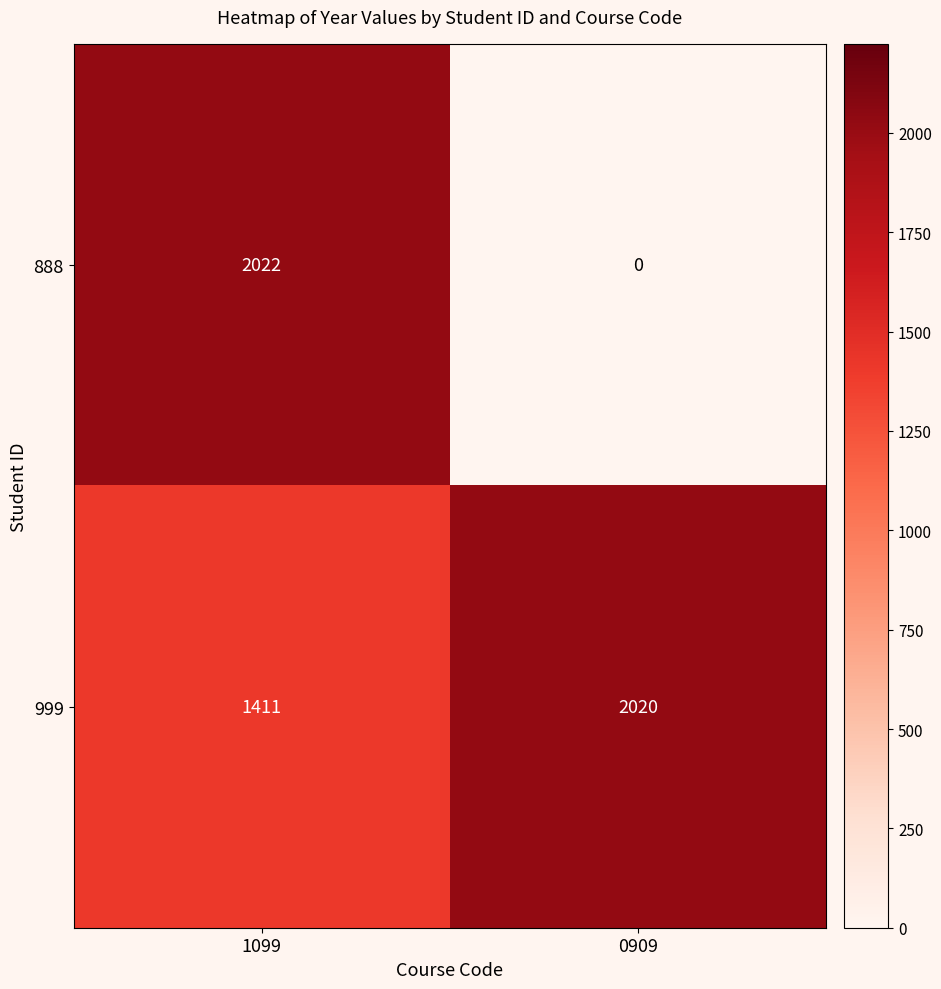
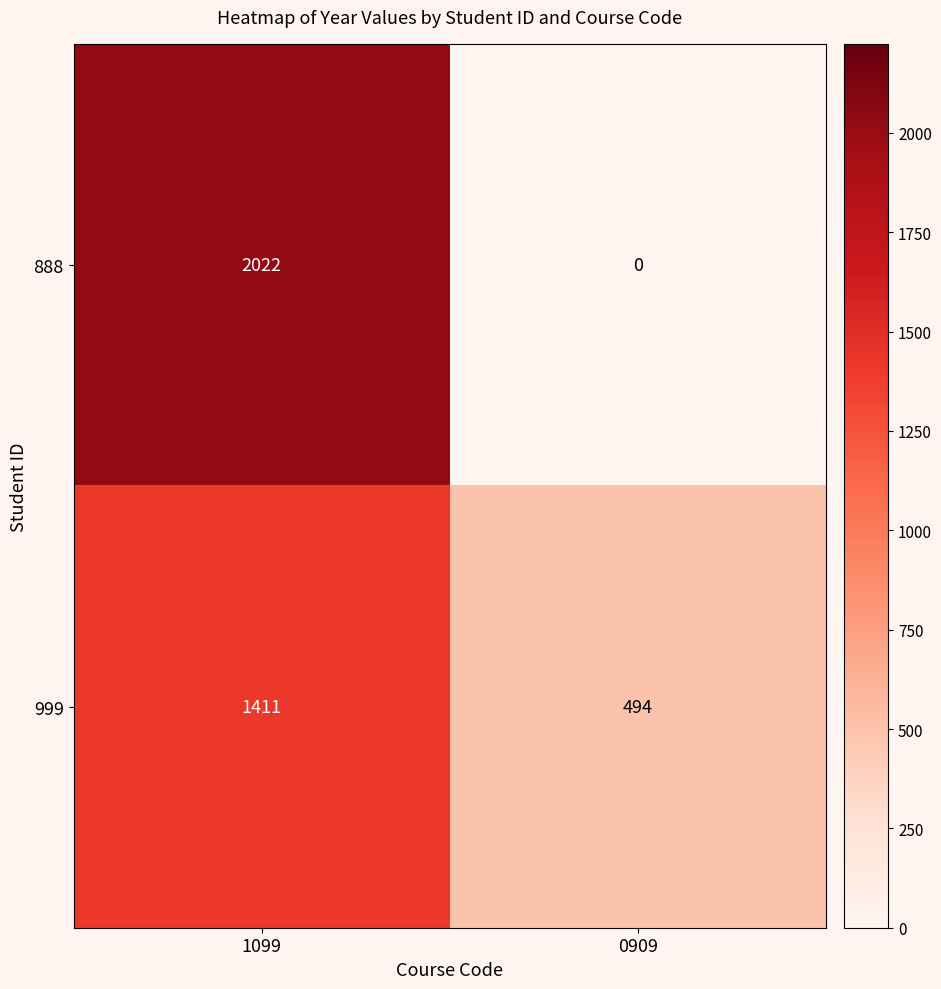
999, 0909: 2020 -> 494
